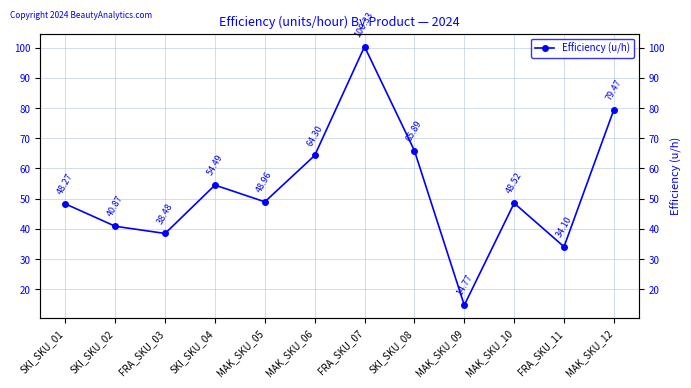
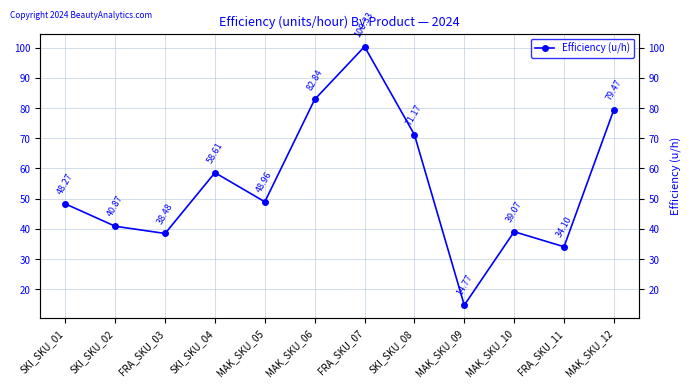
SKI_SKU_04: 54.49 -> 58.61
MAK_SKU_06: 64.30 -> 82.84
SKI_SKU_08: 65.89 -> 71.17
MAK_SKU_10: 48.52 -> 39.07
